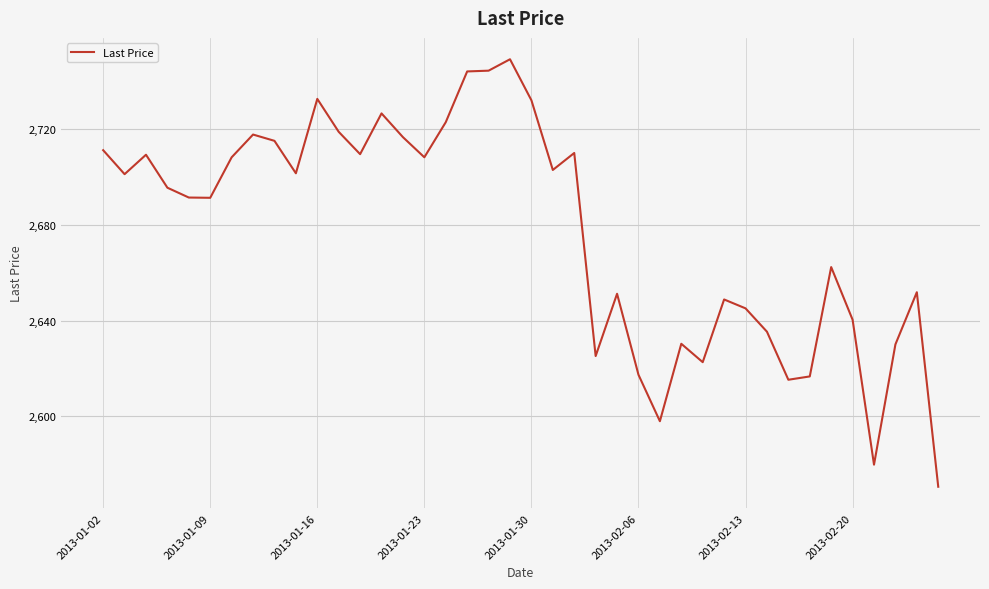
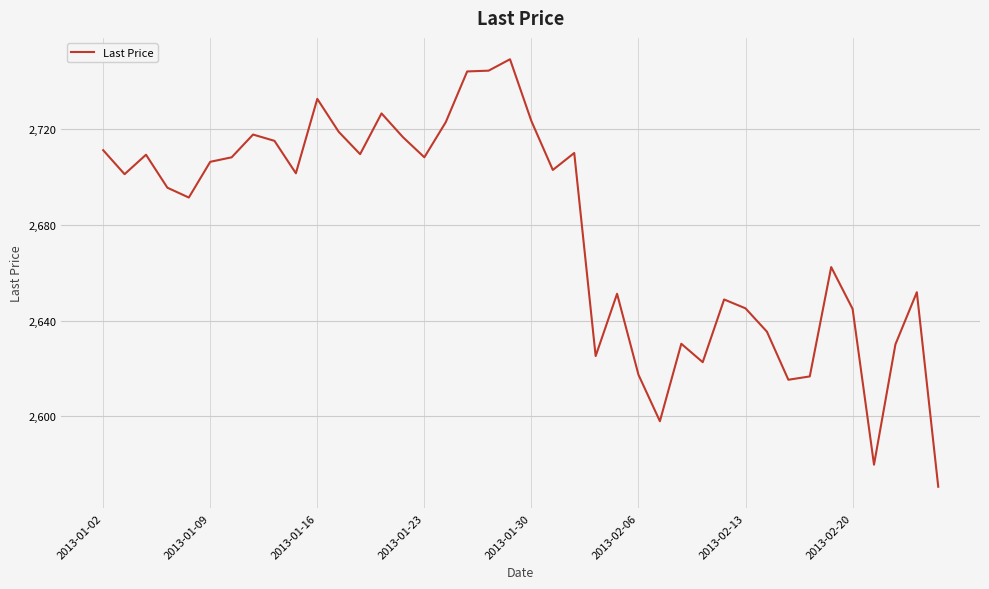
2013-01-09: 2,691 -> 2,706
2013-01-30: 2,732 -> 2,723
2013-02-20: 2,640 -> 2,645
